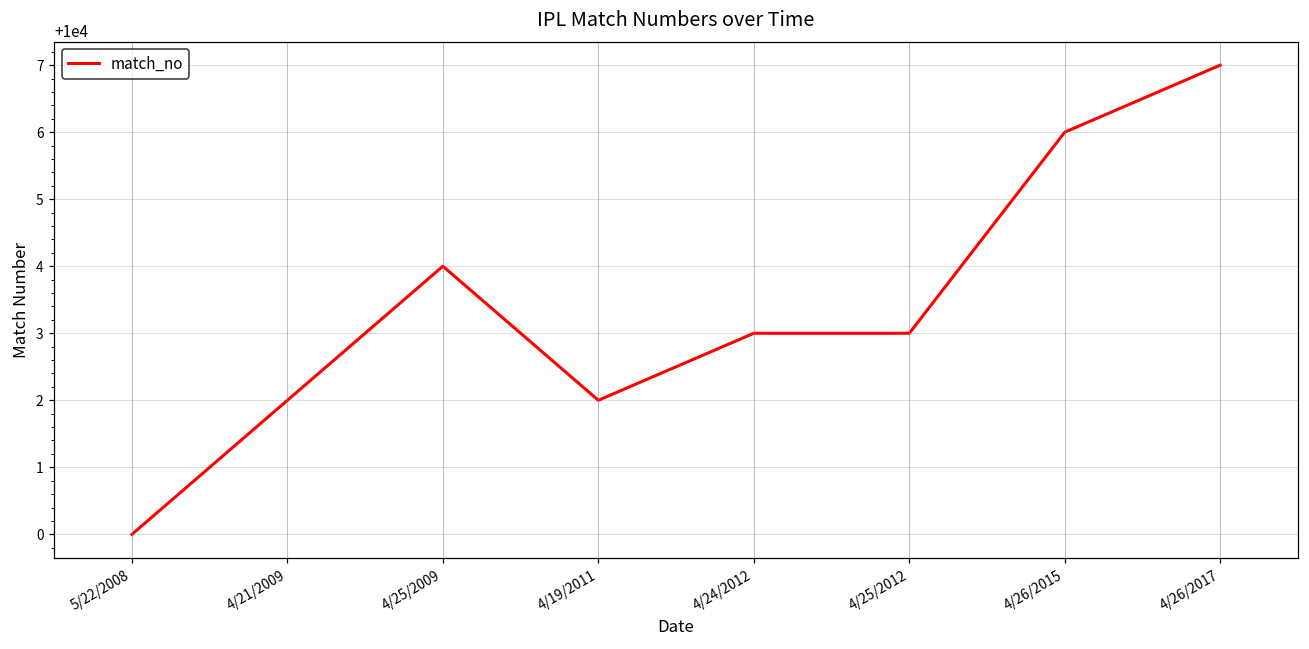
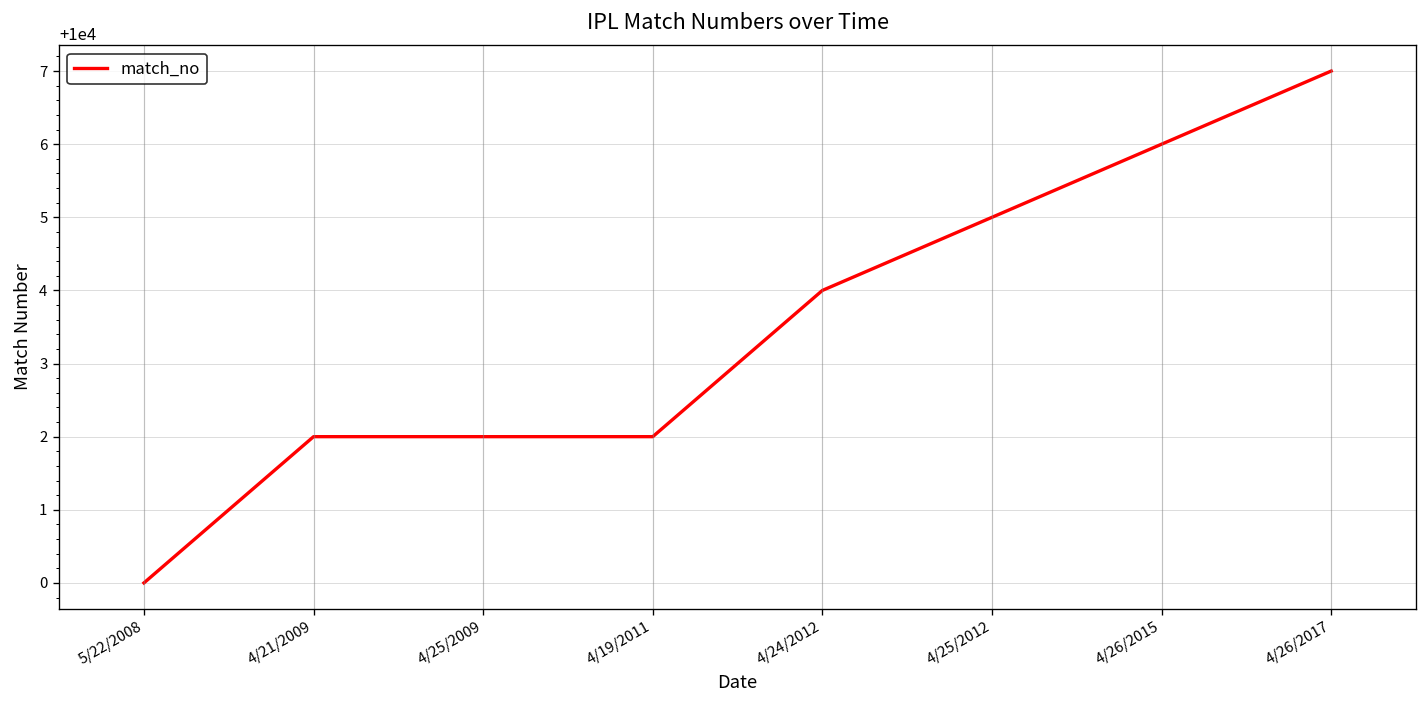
4/25/2009: 10004 -> 10002
4/24/2012: 10003 -> 10004
4/25/2012: 10003 -> 10005
